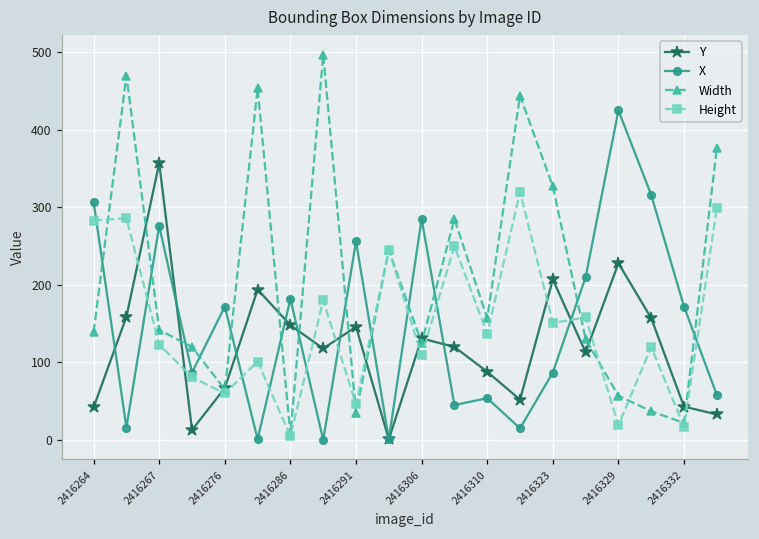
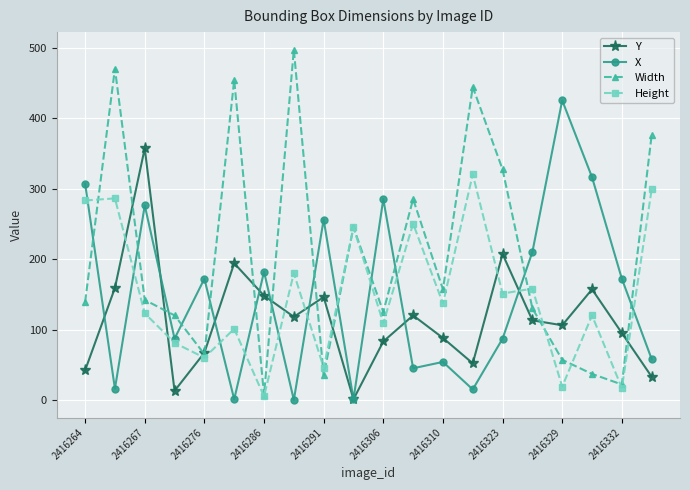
Y, 2416306: 130 -> 80
Y, 2416329: 230 -> 110
Y, 2416332: 40 -> 100
